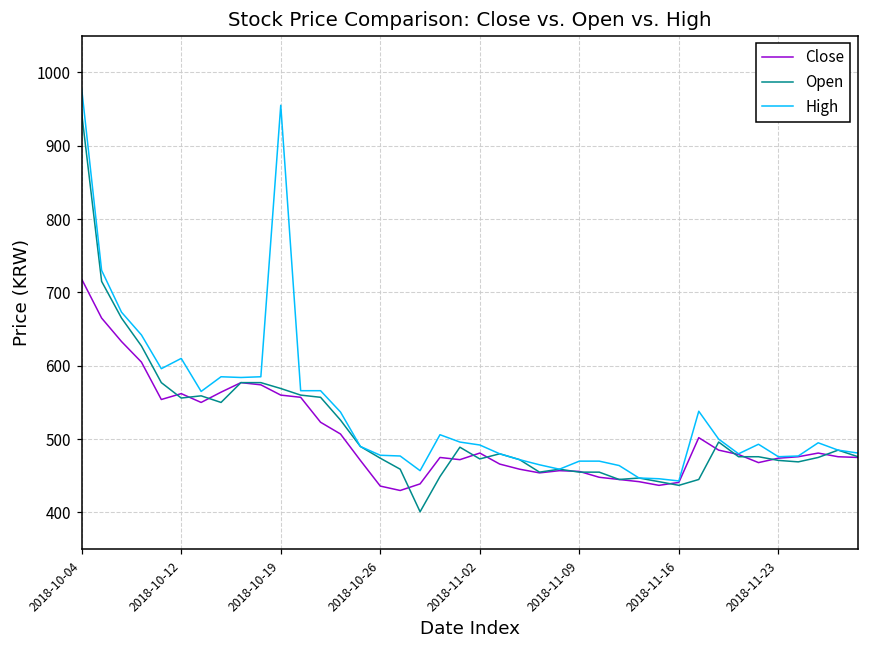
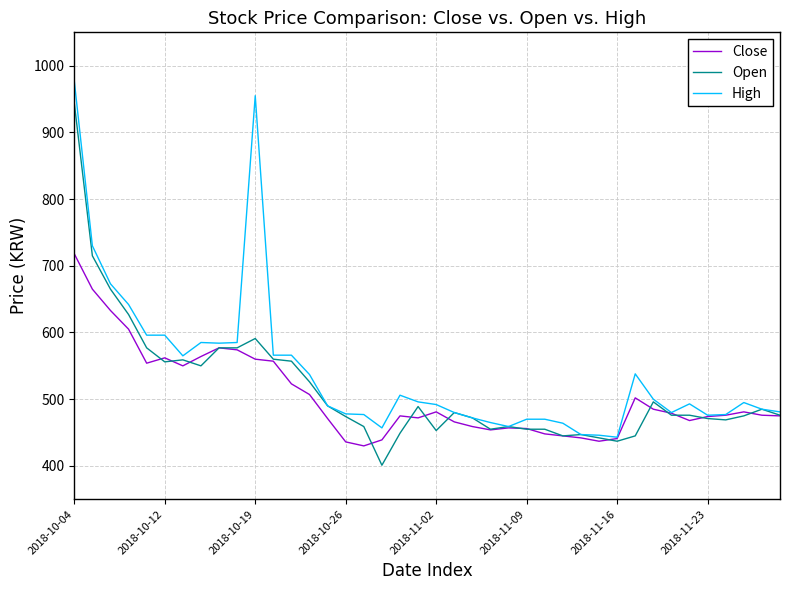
High, 2018-10-12: 610 -> 600
Open, 2018-10-19: 570 -> 590
Open, 2018-11-02: 470 -> 450
